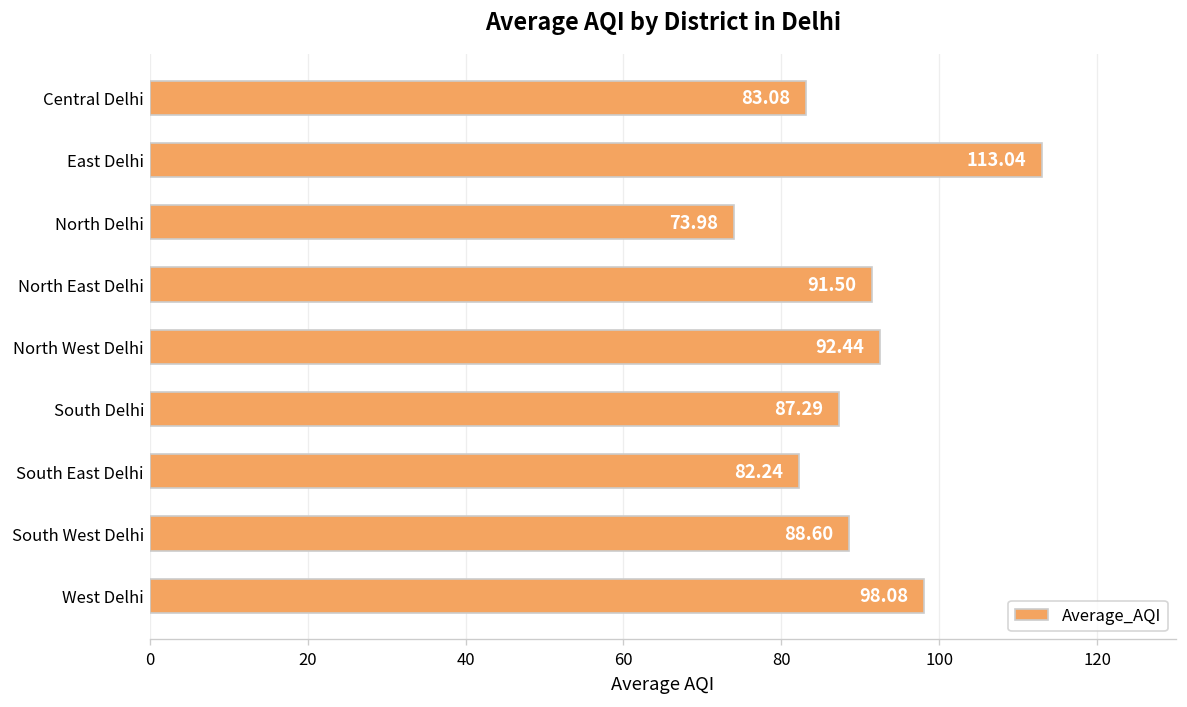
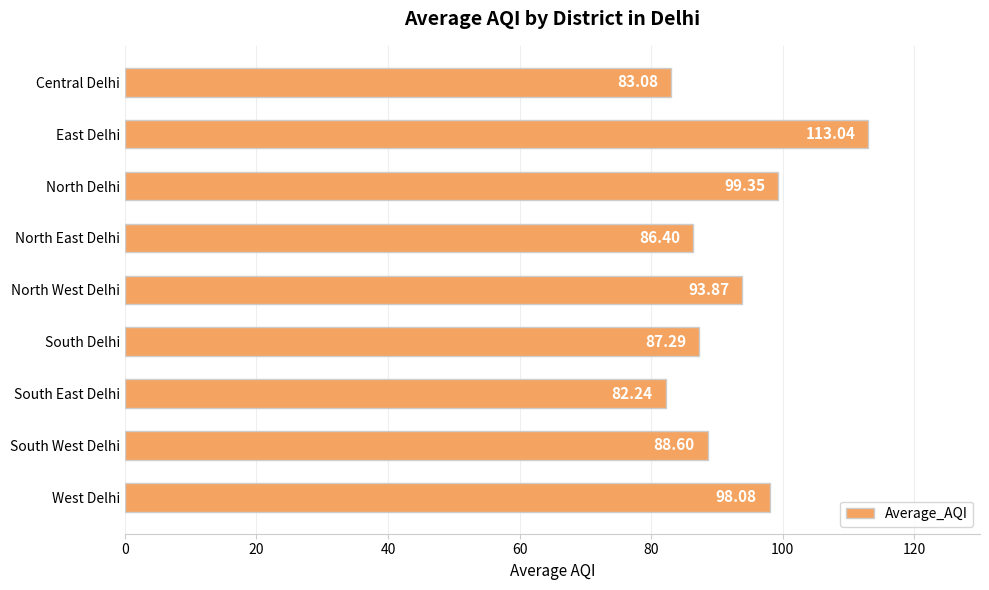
North Delhi: 73.98 -> 99.35
North East Delhi: 91.50 -> 86.40
North West Delhi: 92.44 -> 93.87
